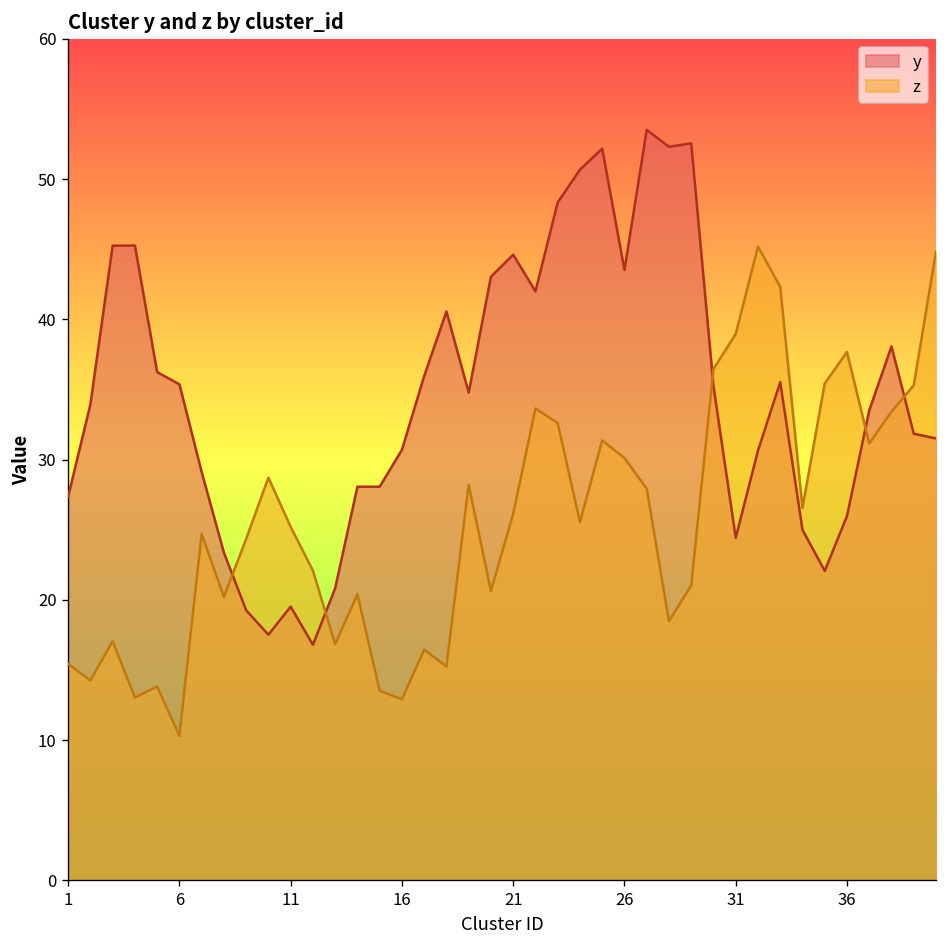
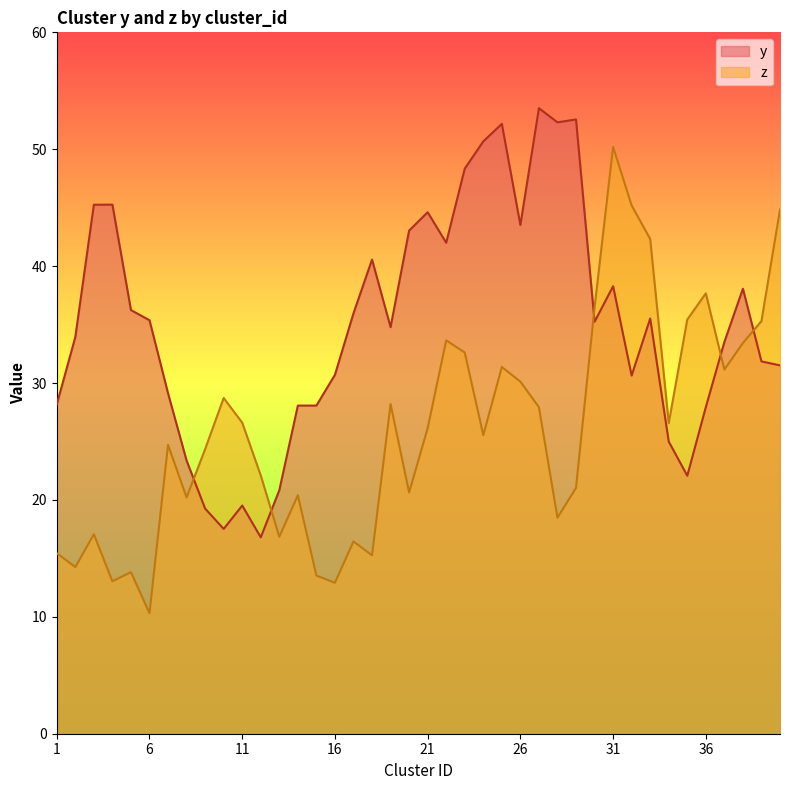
y, 1: 27.4 -> 28.2
z, 11: 25.2 -> 26.6
y, 31: 24.4 -> 38.3
z, 31: 39.0 -> 50.2
y, 36: 26.0 -> 27.9
